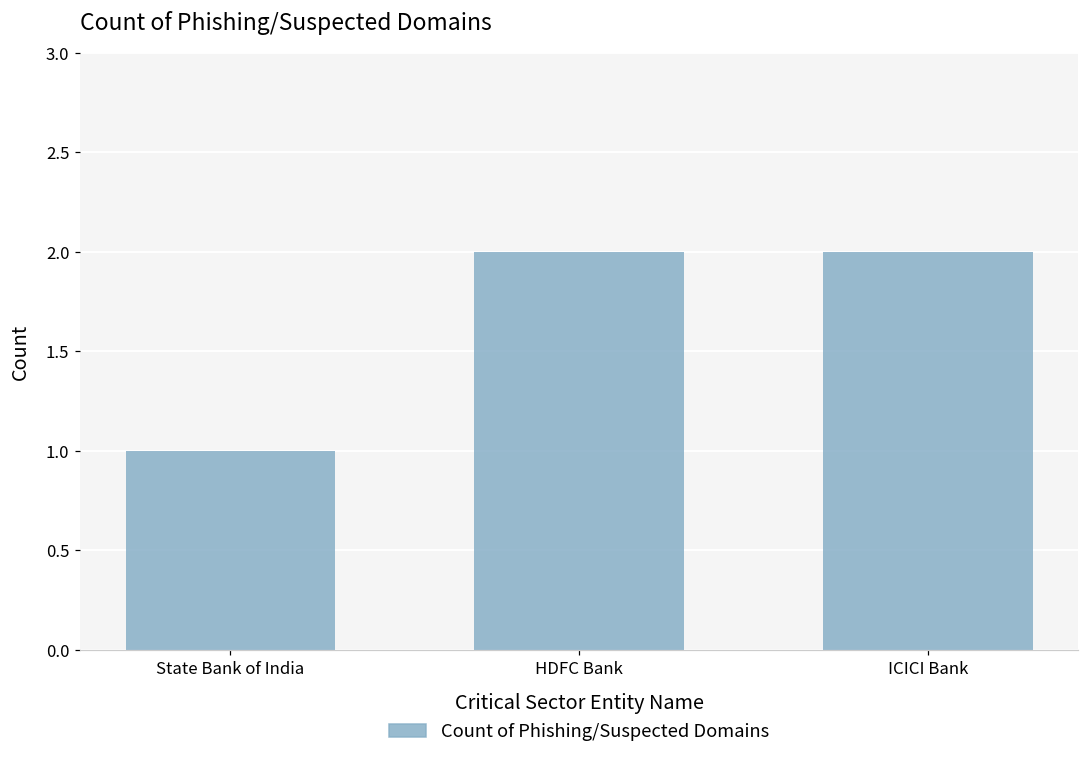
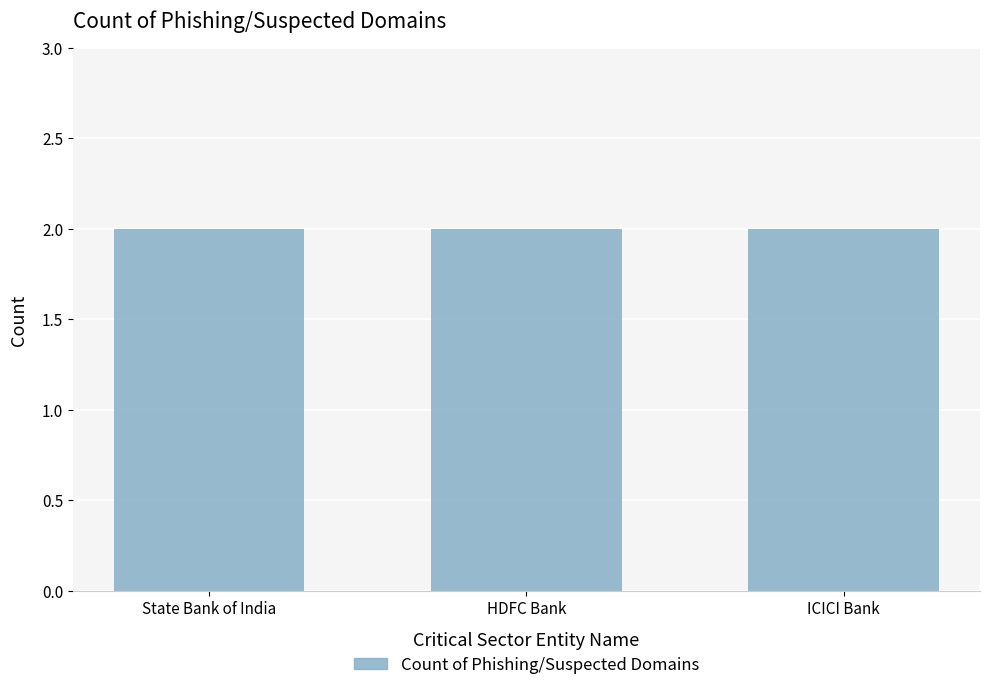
State Bank of India: 1 -> 2
